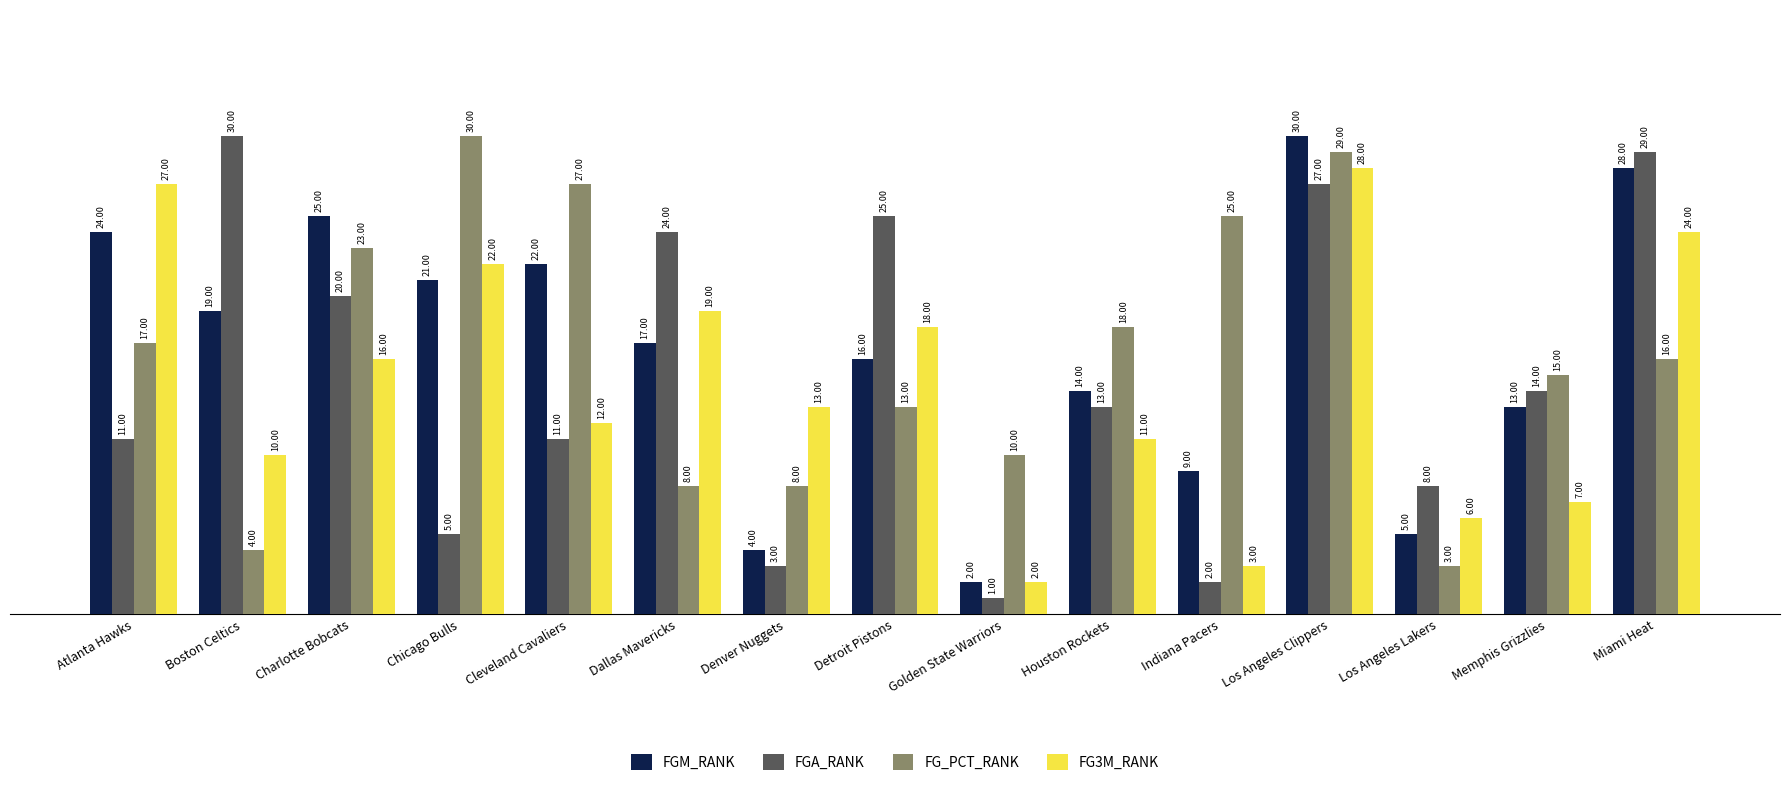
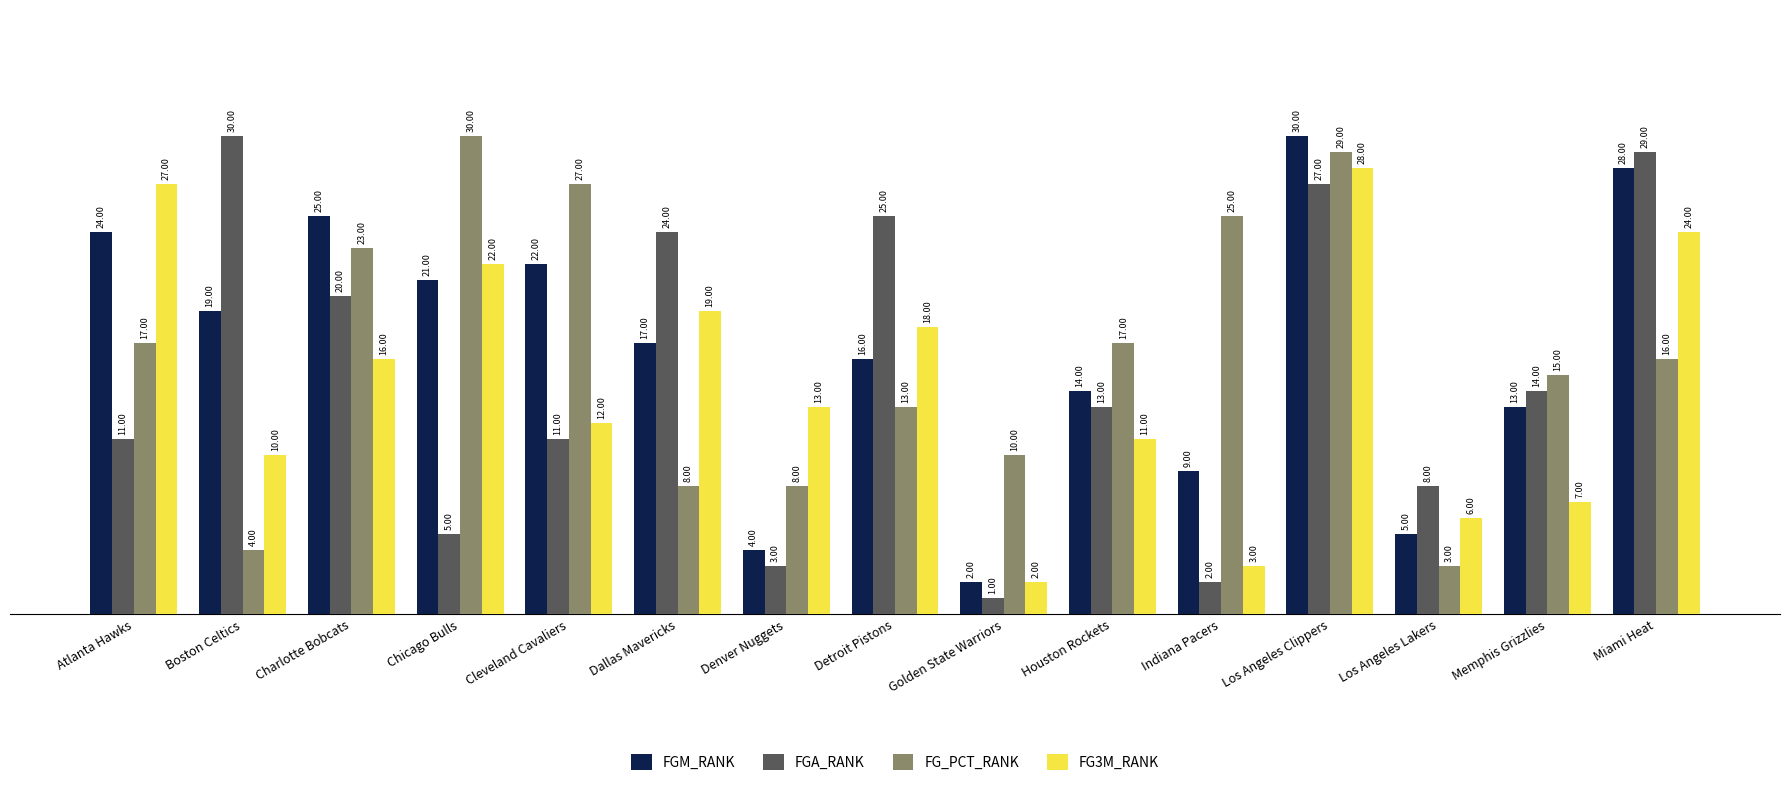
FG_PCT_RANK, Houston Rockets: 18.00 -> 17.00
